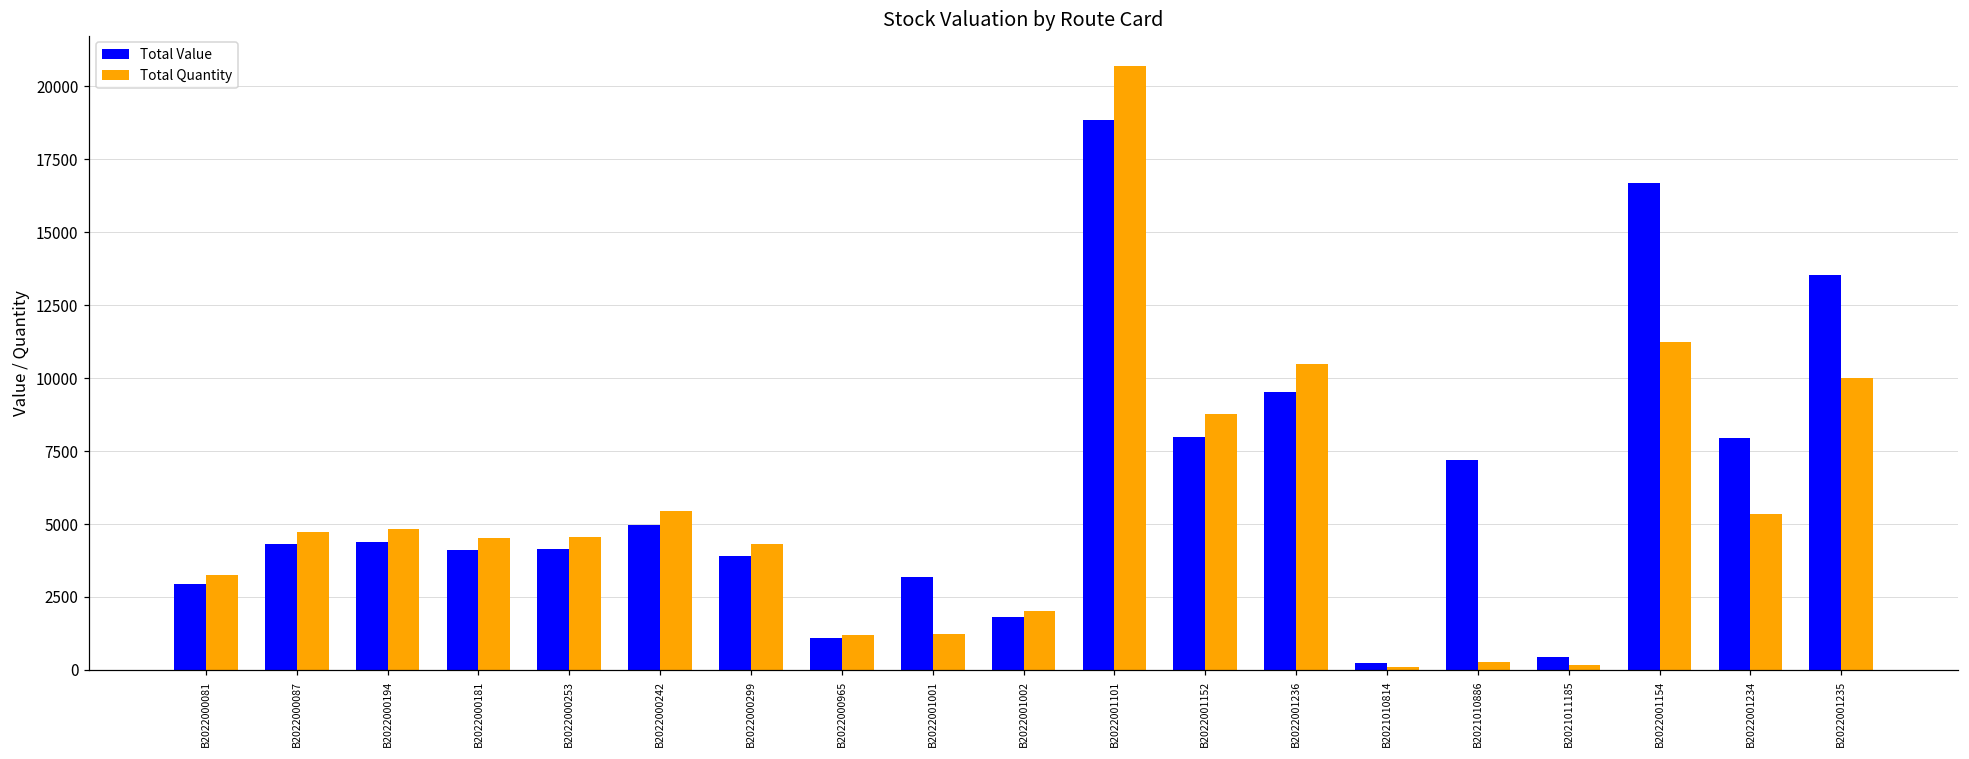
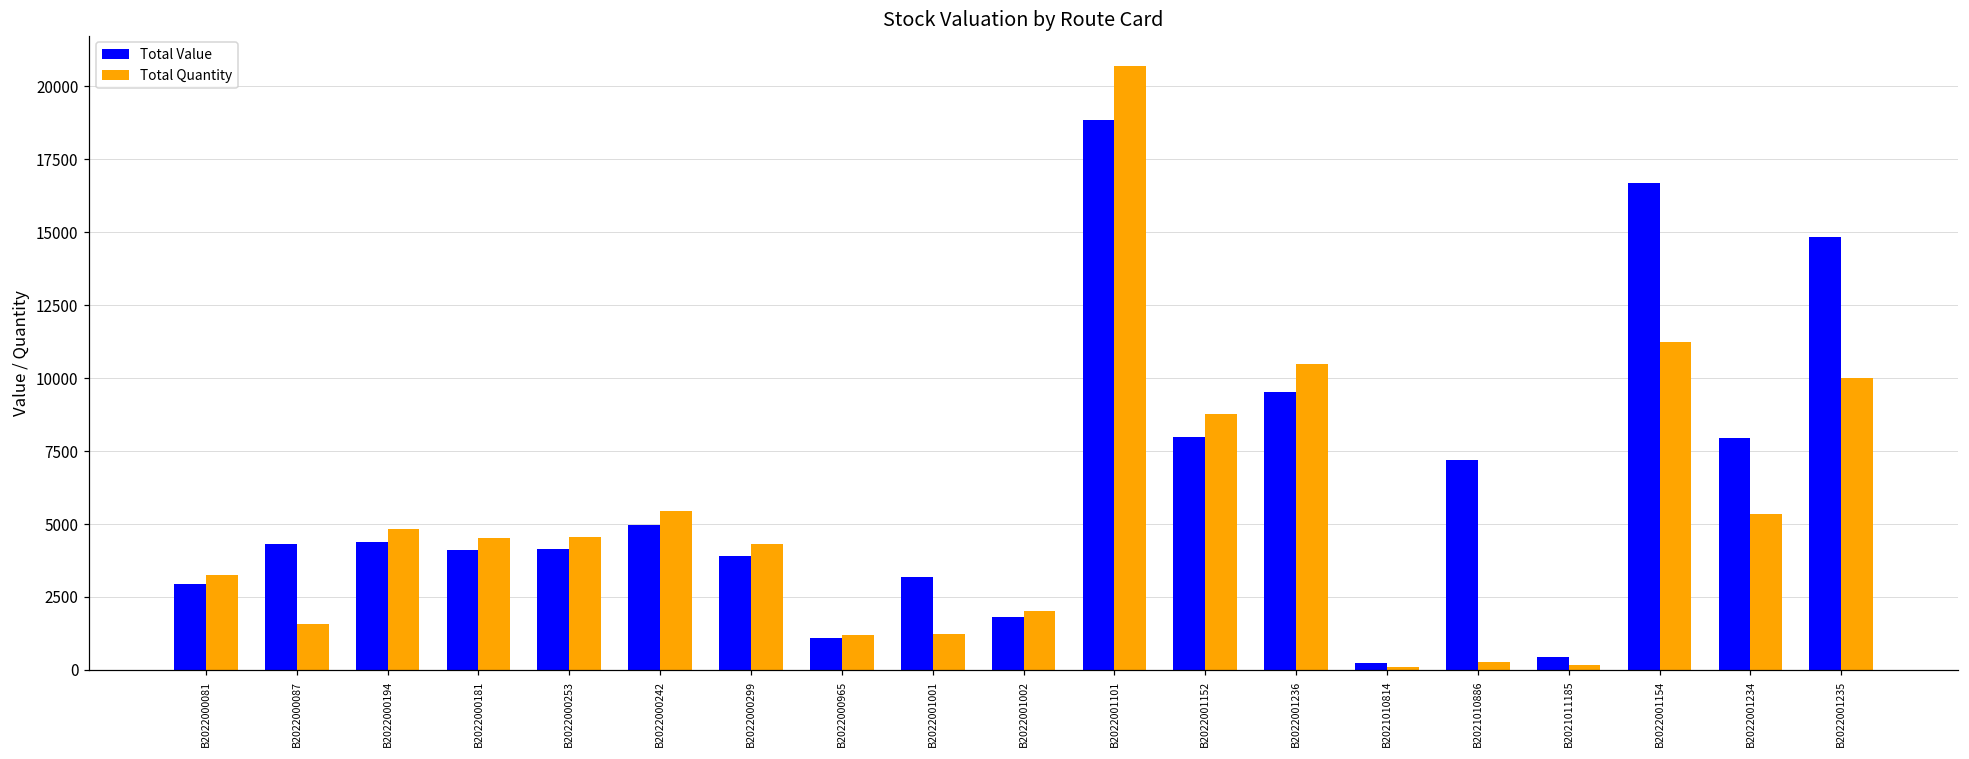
Total Quantity, B2022000087: 4700 -> 1600
Total Value, B2022001235: 13500 -> 14800
